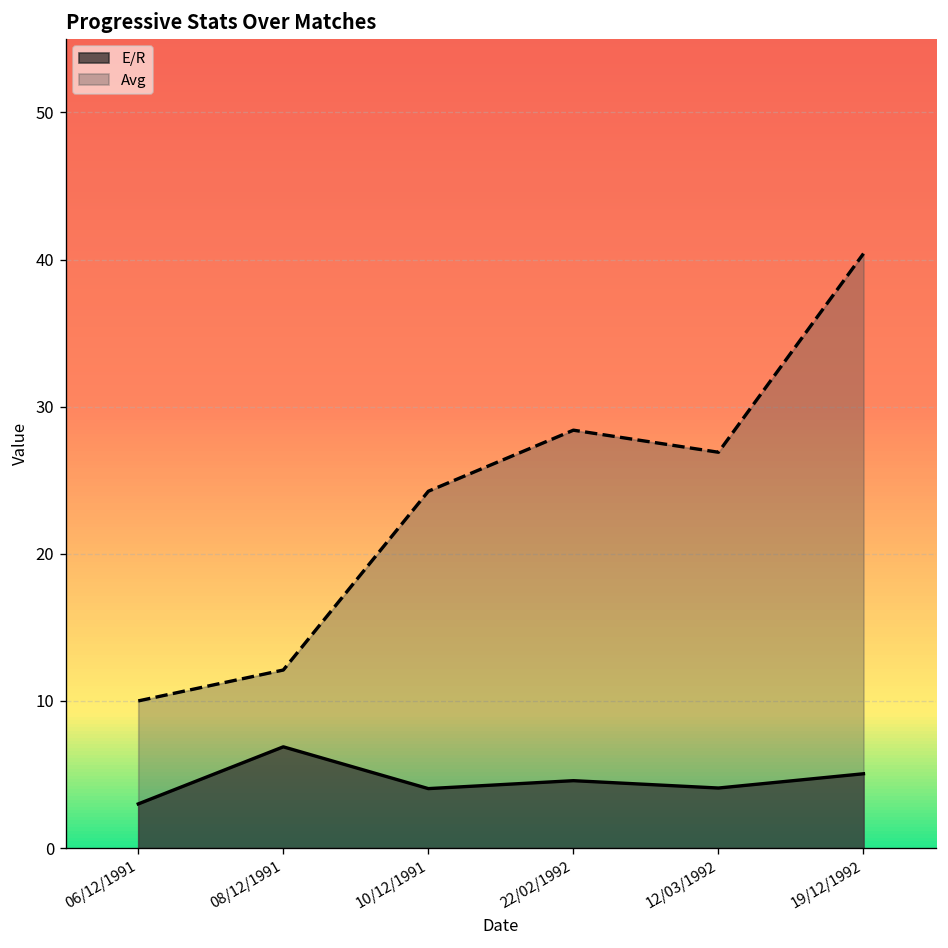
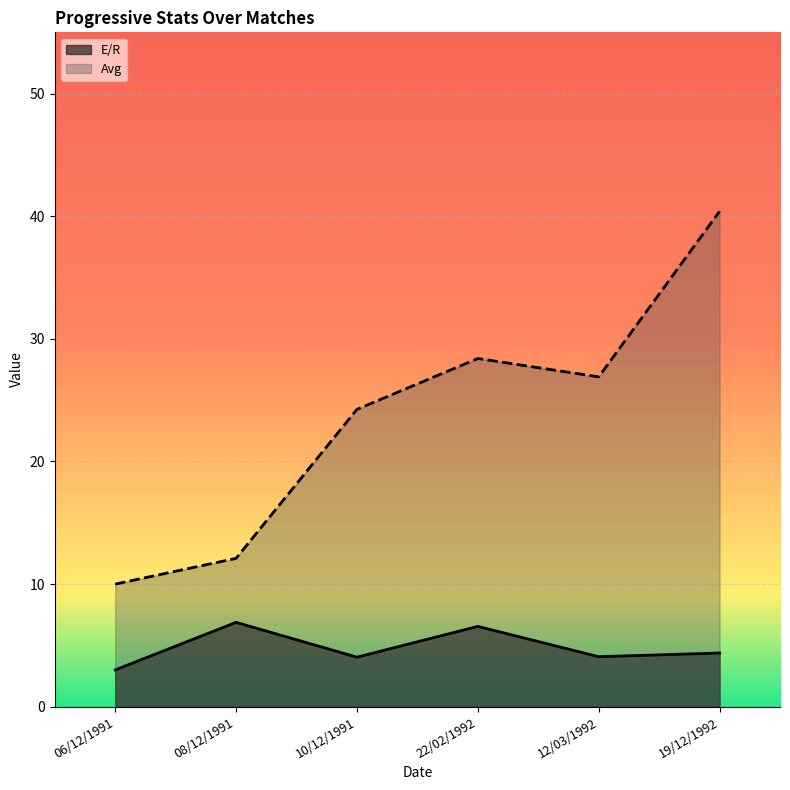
E/R, 22/02/1992: 4.6 -> 6.6
E/R, 19/12/1992: 5.1 -> 4.4
